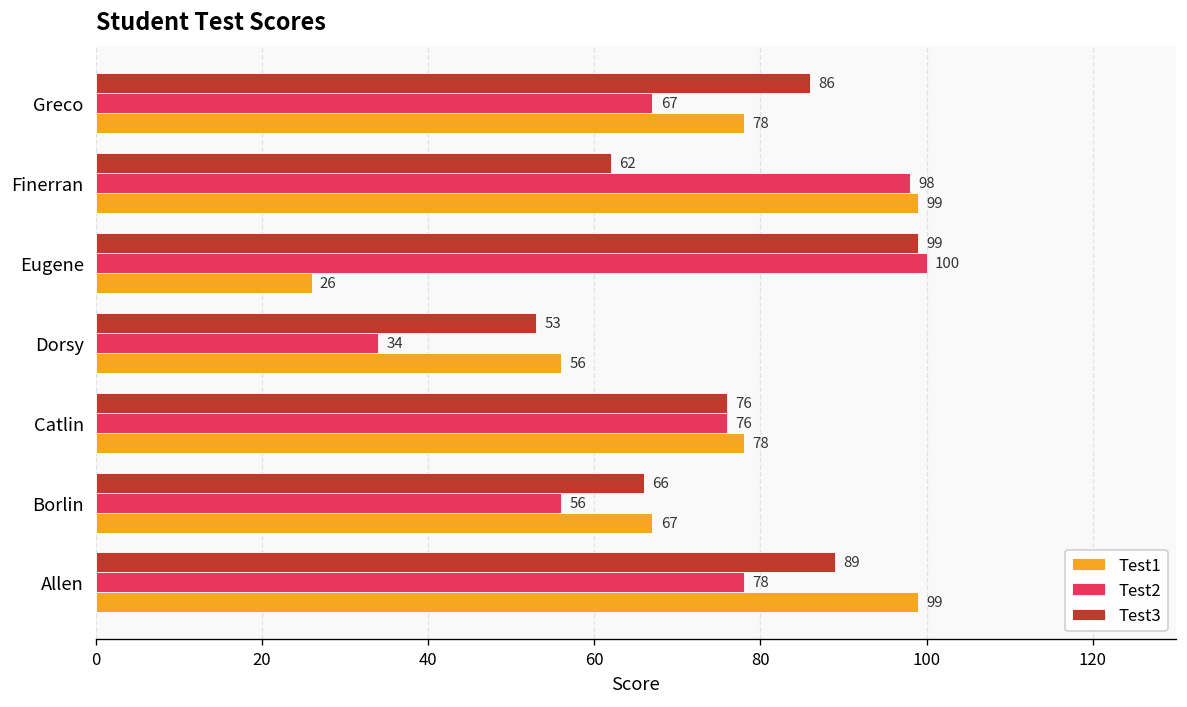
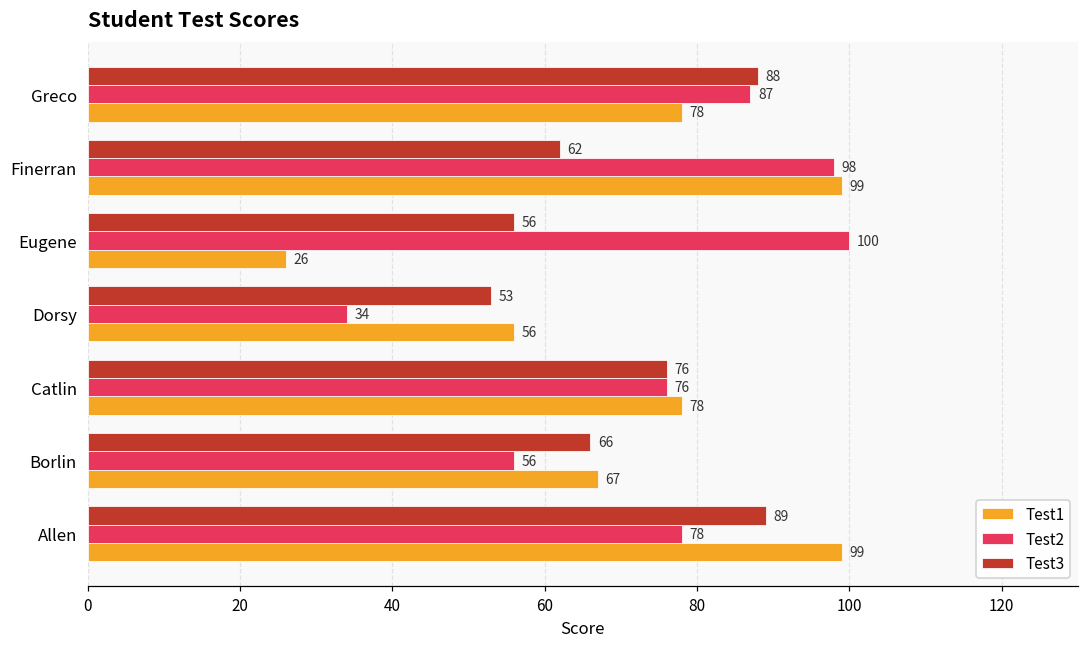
Test3, Greco: 86 -> 88
Test2, Greco: 67 -> 87
Test3, Eugene: 99 -> 56
